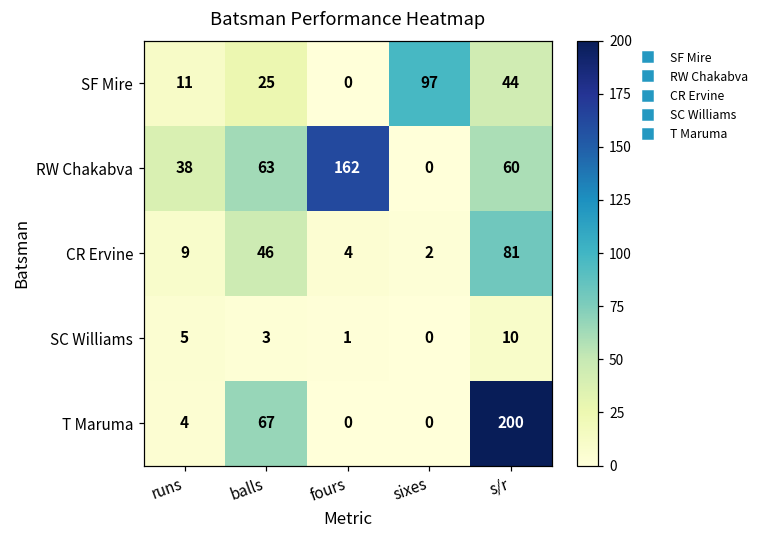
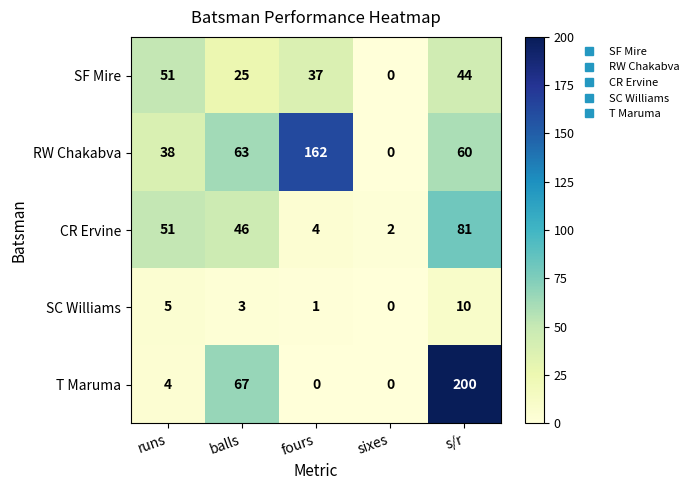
SF Mire, runs: 11 -> 51
SF Mire, fours: 0 -> 37
SF Mire, sixes: 97 -> 0
CR Ervine, runs: 9 -> 51
